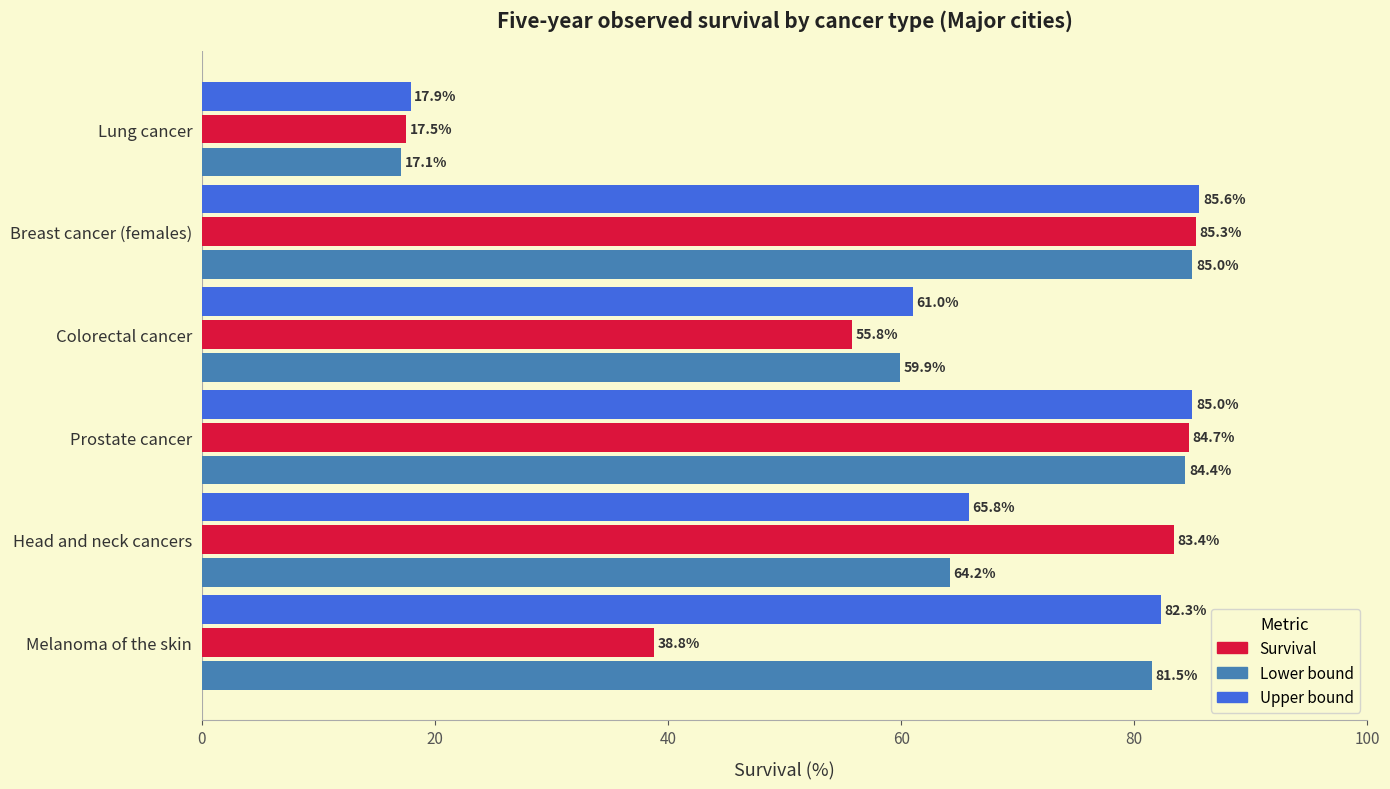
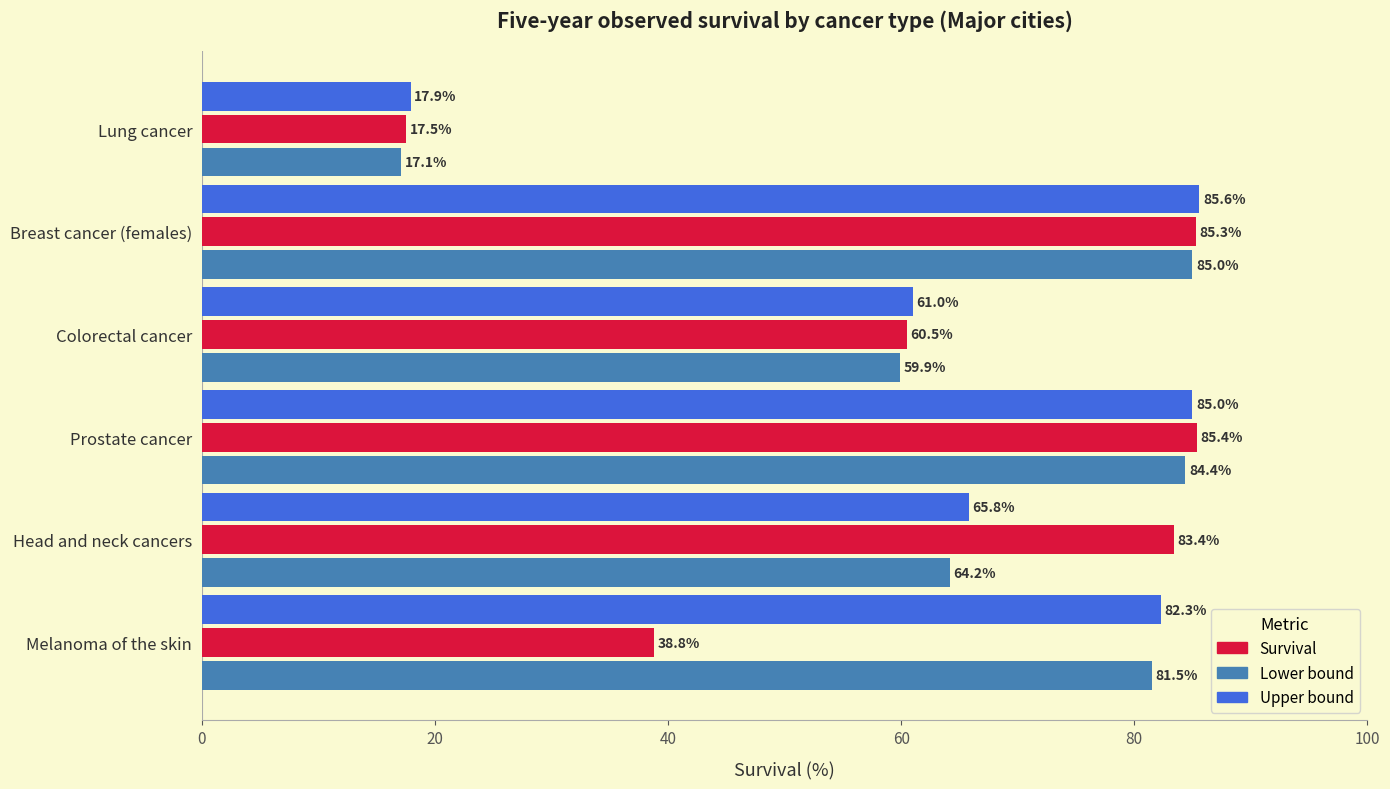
Survival, Colorectal cancer: 55.8% -> 60.5%
Survival, Prostate cancer: 84.7% -> 85.4%
